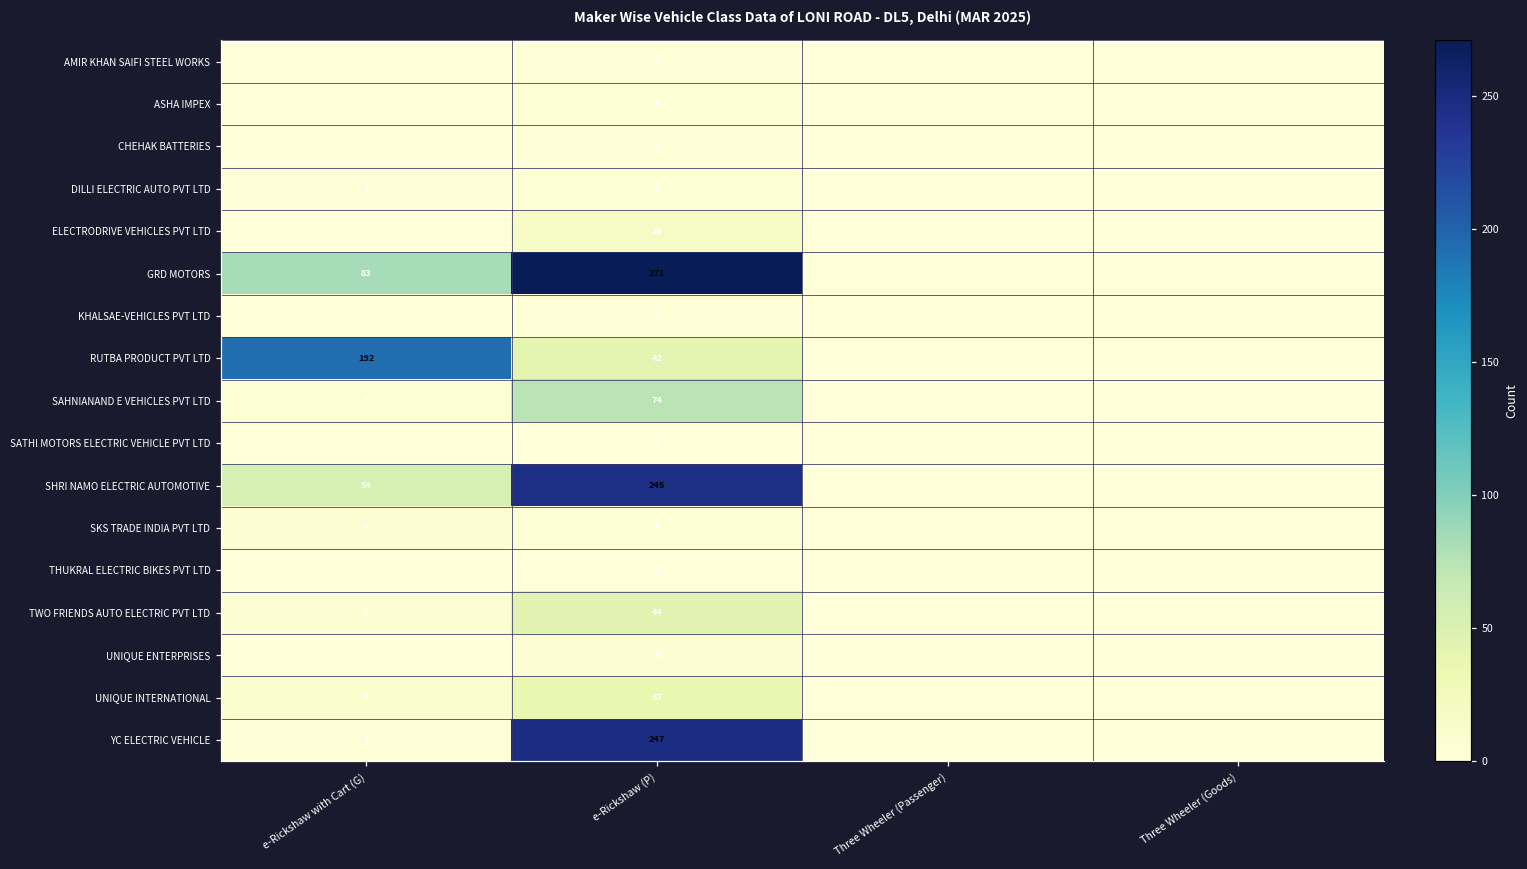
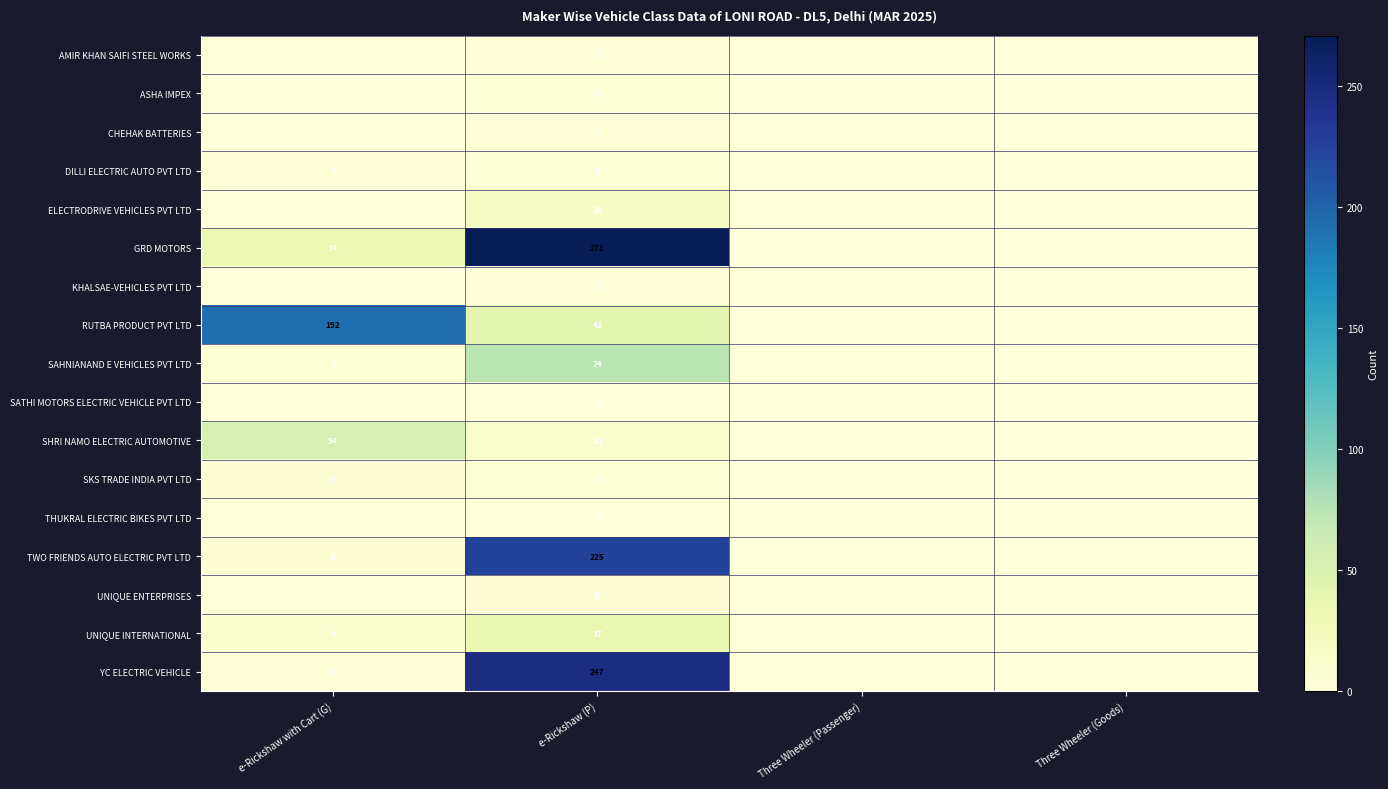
GRD MOTORS, e-Rickshaw with Cart (G): 83 -> 34
SHRI NAMO ELECTRIC AUTOMOTIVE, e-Rickshaw (P): 245 -> 10
TWO FRIENDS AUTO ELECTRIC PVT LTD, e-Rickshaw (P): 44 -> 225
